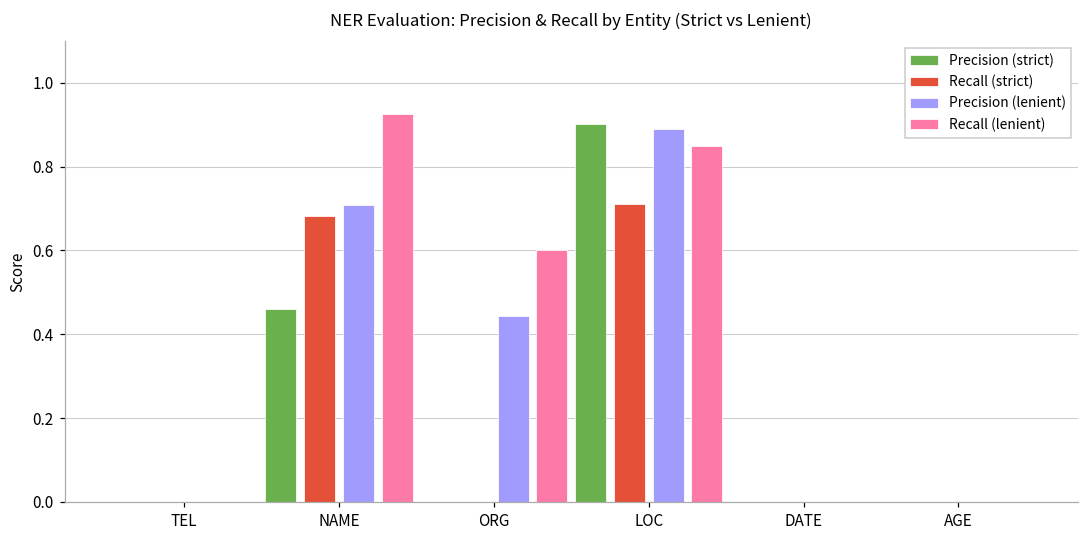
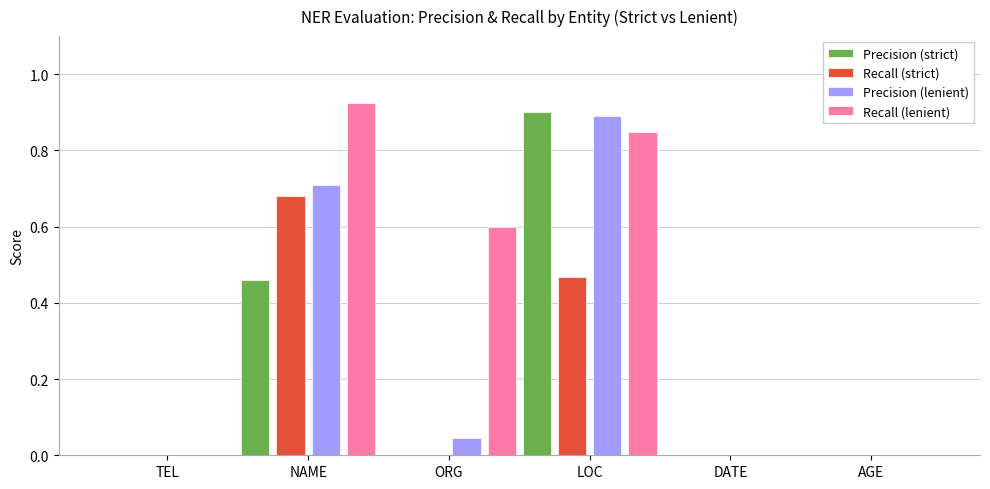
Precision (lenient), ORG: 0.44 -> 0.04
Recall (strict), LOC: 0.71 -> 0.47
